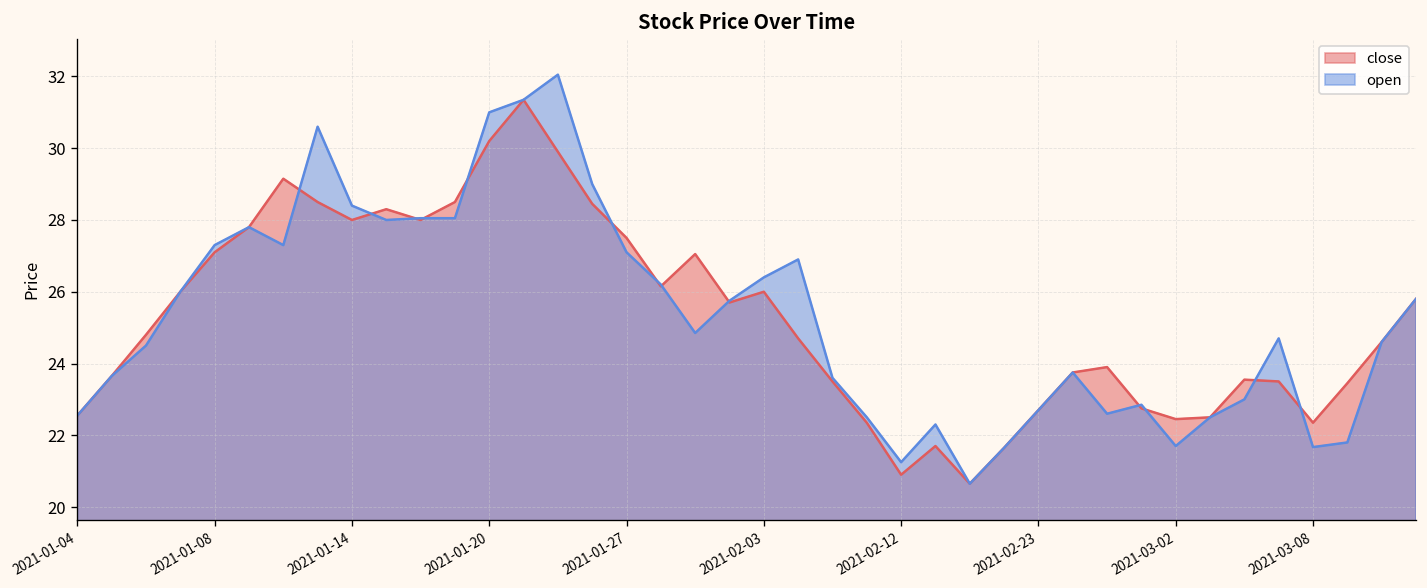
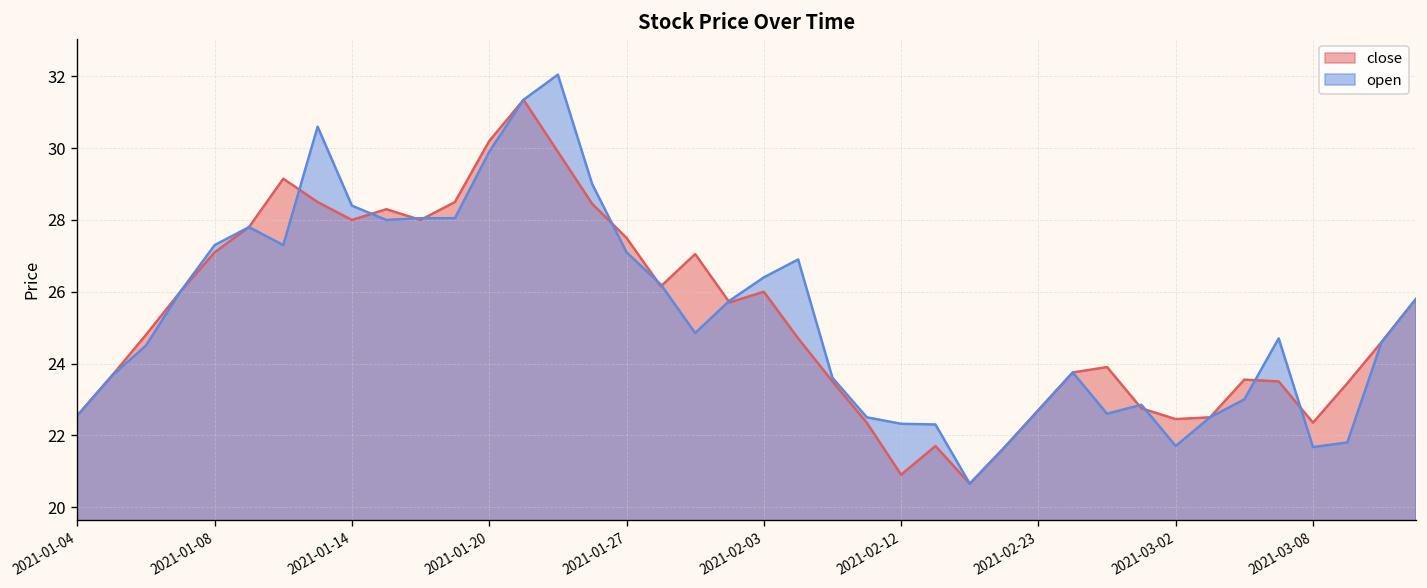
open, 2021-01-20: 31.0 -> 29.9
open, 2021-02-12: 21.3 -> 22.3
